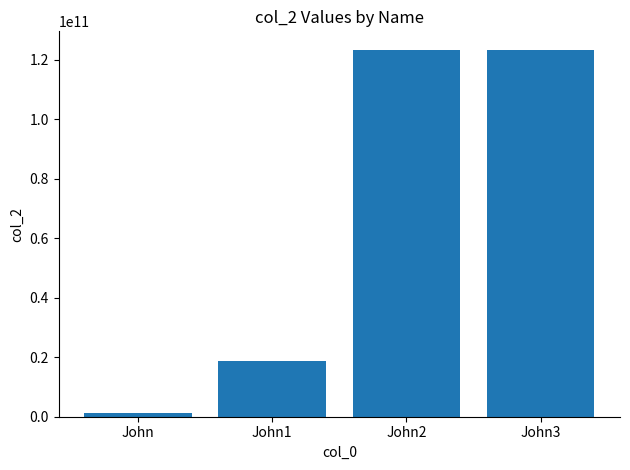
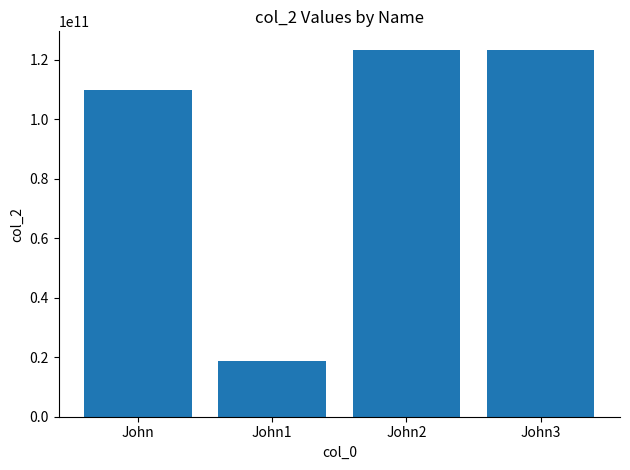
John: 1000000000 -> 110000000000
